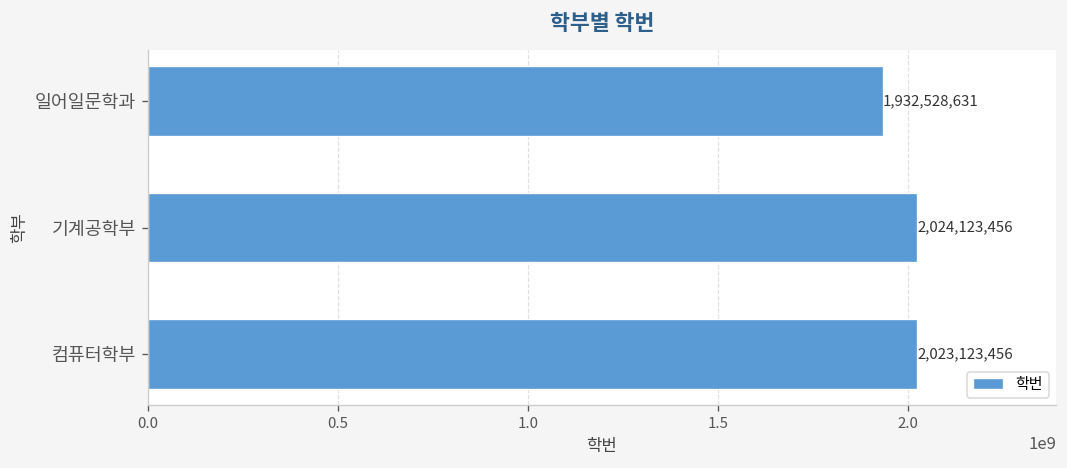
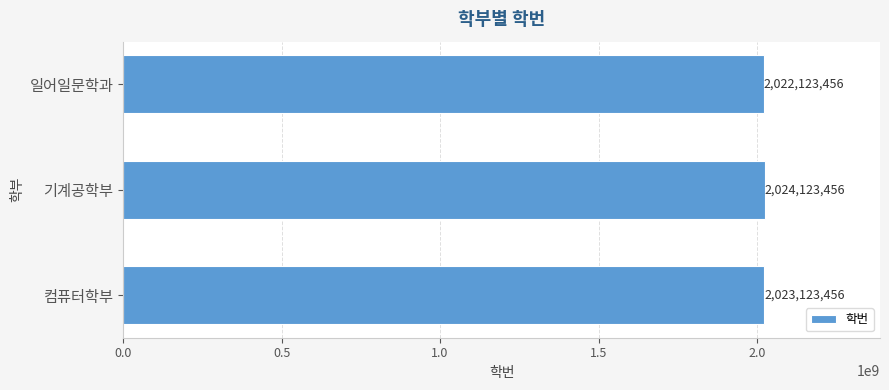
일어일문학과: 1,932,528,631 -> 2,022,123,456
